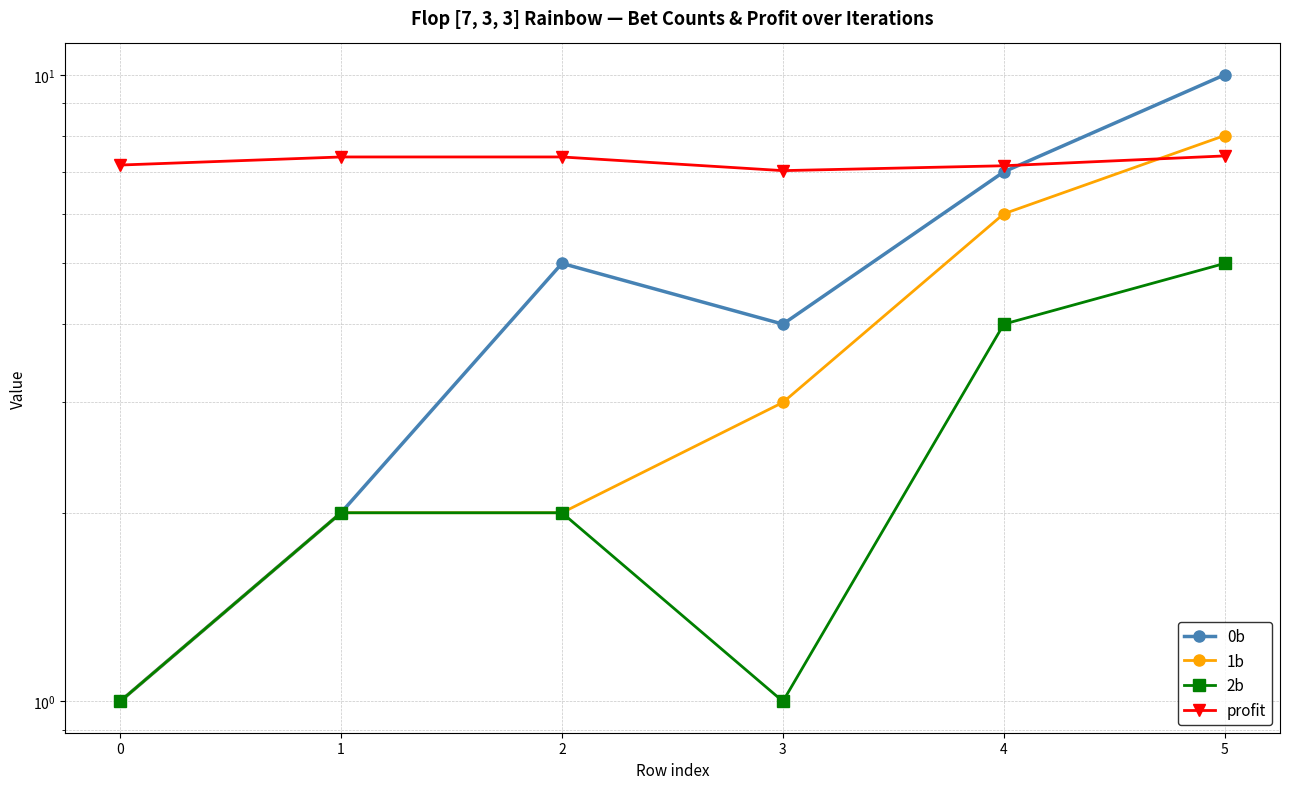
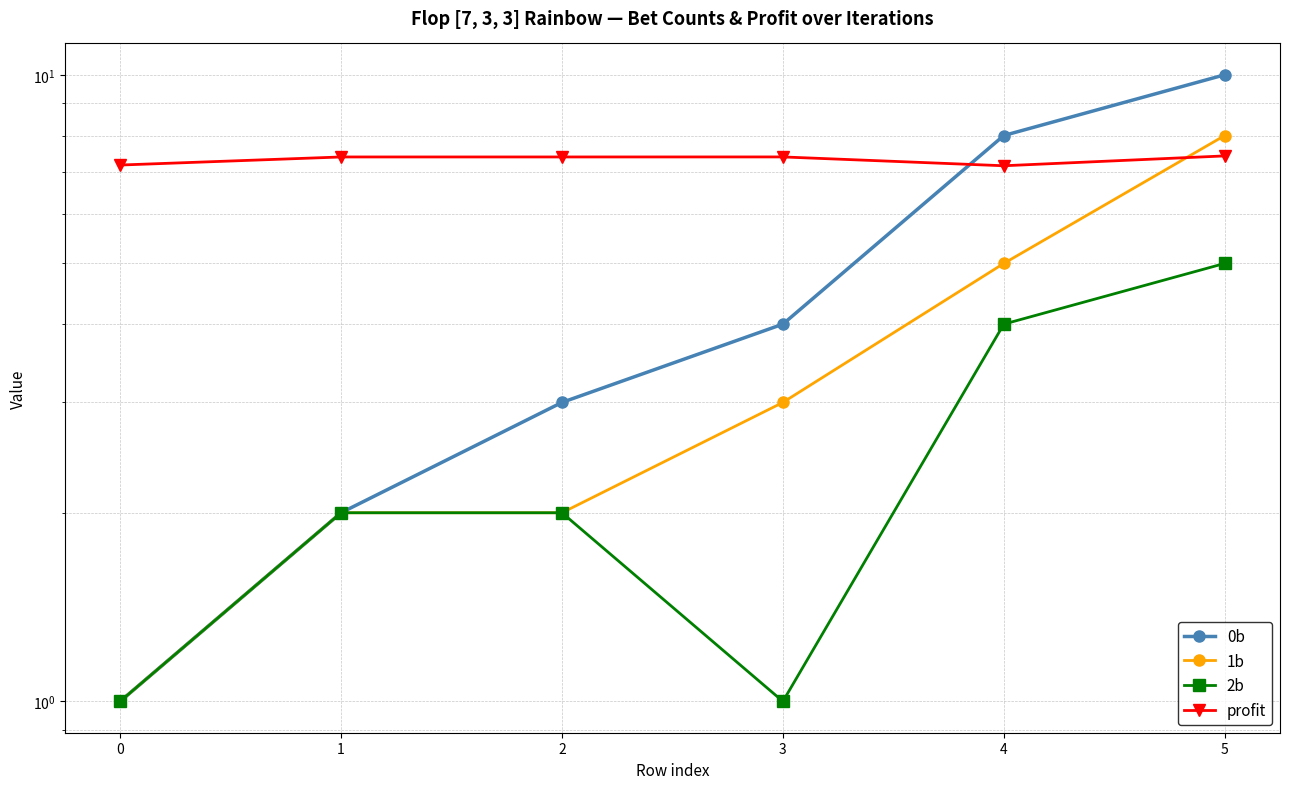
0b, 2: 5 -> 3
profit, 3: 7.0 -> 7.4
0b, 4: 7 -> 8
1b, 4: 6 -> 5
